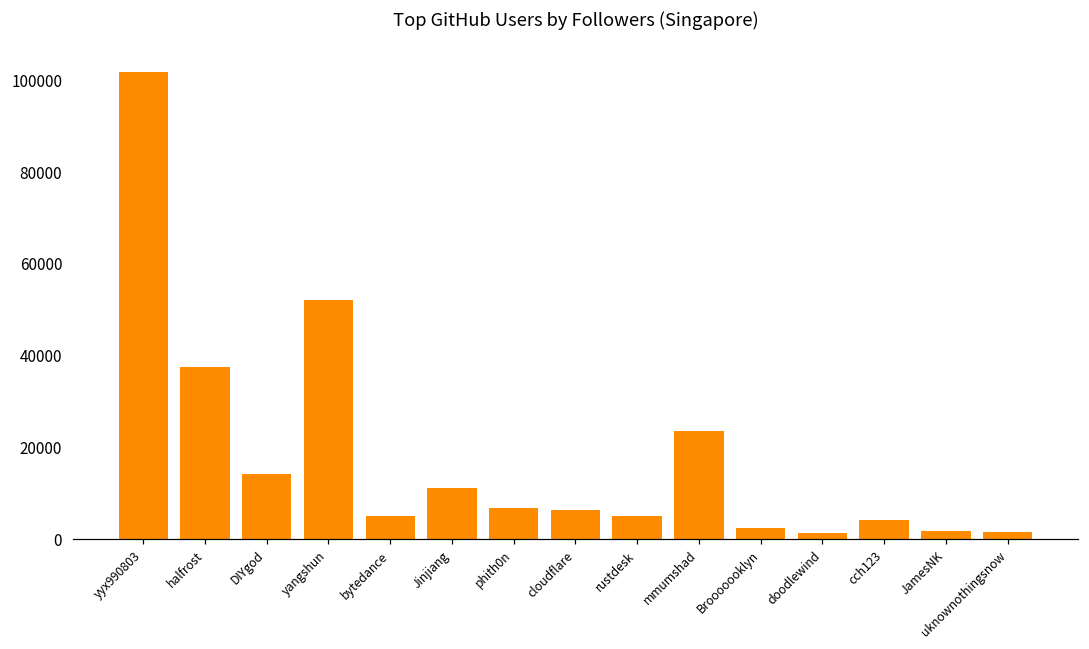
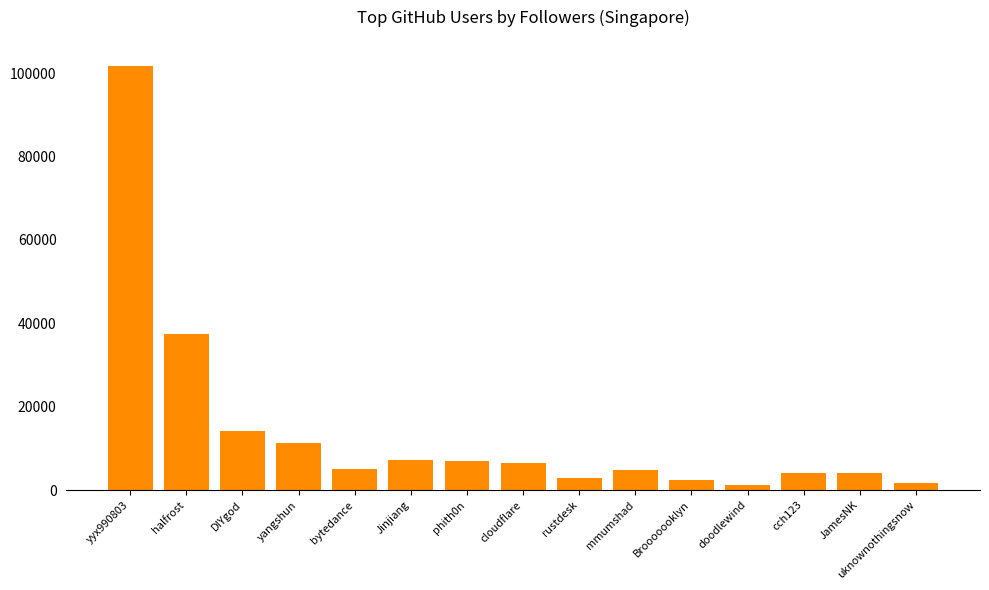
yangshun: 52000 -> 11000
Jinjiang: 11000 -> 7000
rustdesk: 5000 -> 3000
mmumshad: 24000 -> 5000
JamesNK: 2000 -> 4000
